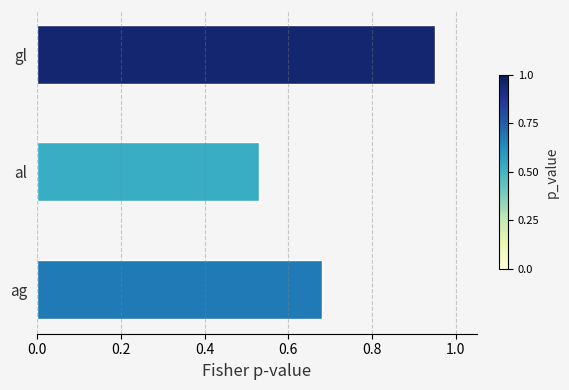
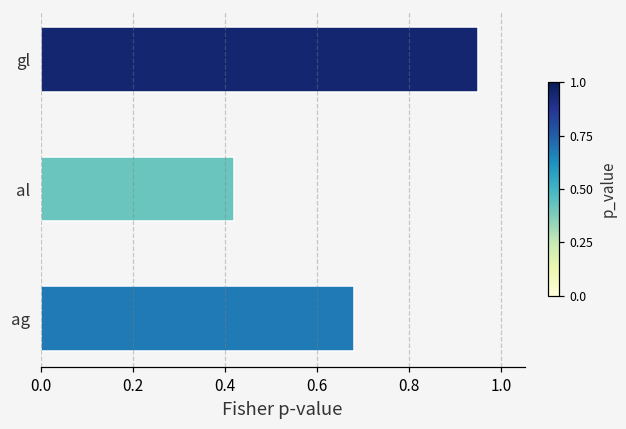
al: 0.53 -> 0.42
